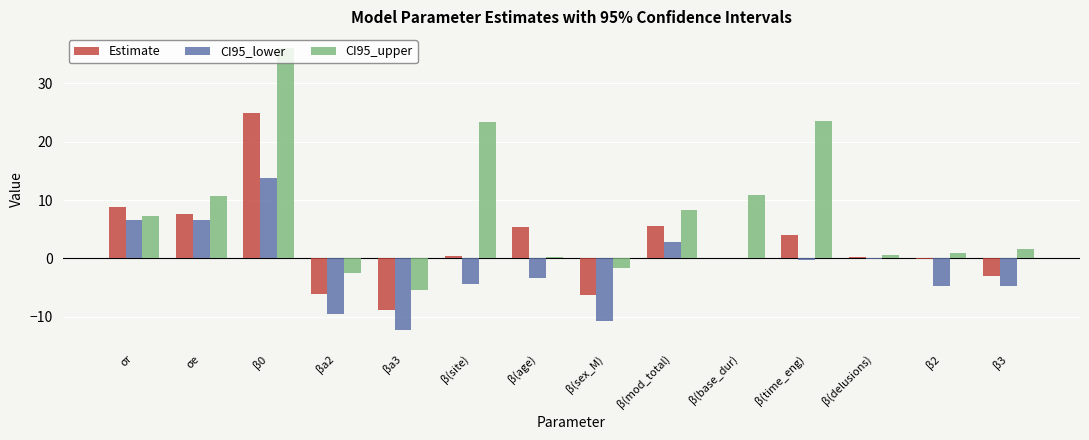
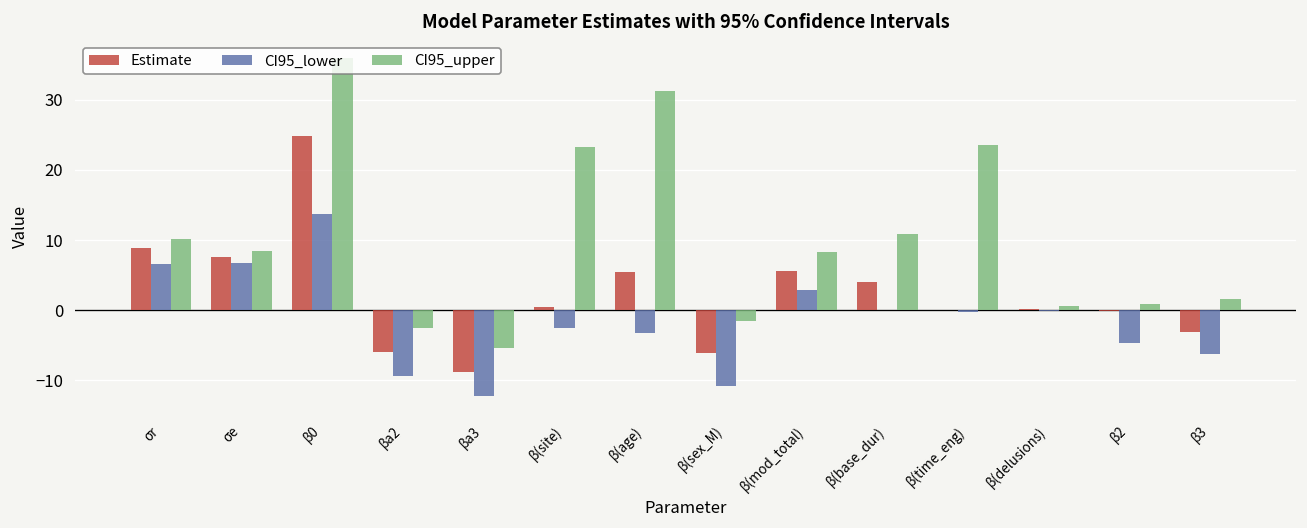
CI95_upper, σr: 7 -> 10
CI95_upper, σe: 11 -> 8
CI95_lower, β(site): -4 -> -3
CI95_upper, β(age): 0 -> 31
Estimate, β(base_dur): 0 -> 4
Estimate, β(time_eng): 4 -> 0
CI95_lower, β3: -5 -> -6
